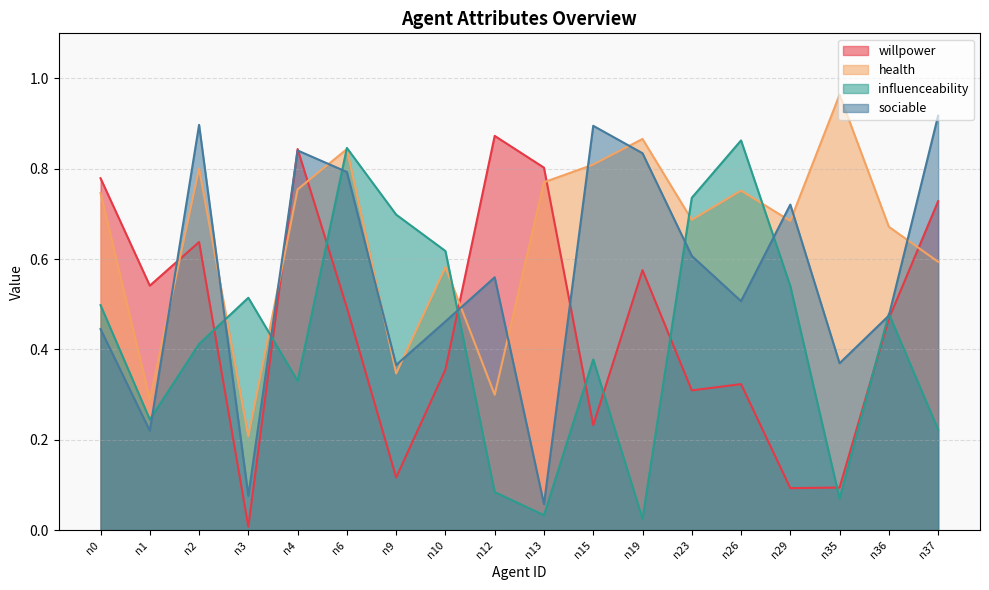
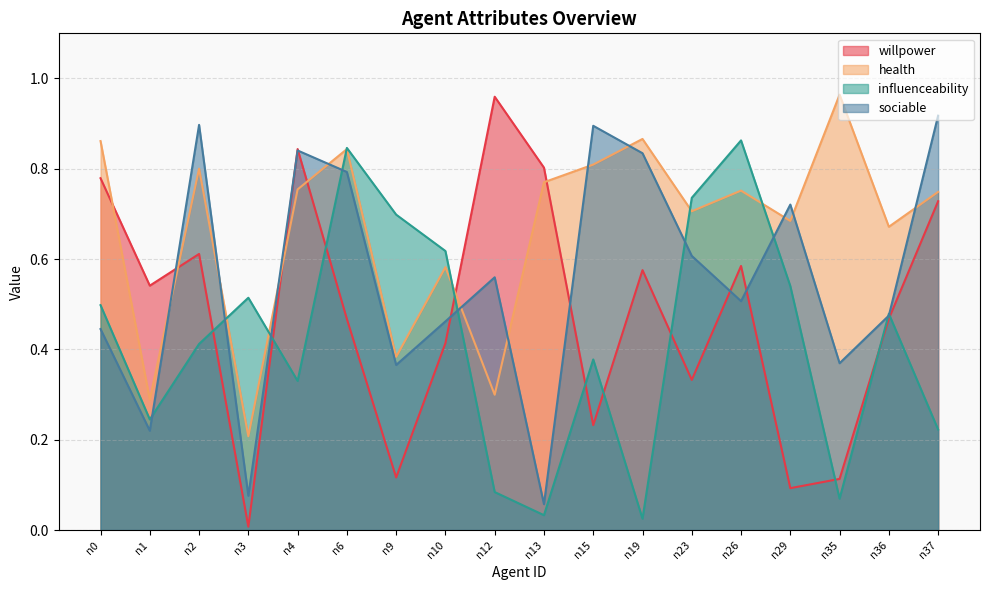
health, n0: 0.75 -> 0.86
willpower, n2: 0.64 -> 0.61
willpower, n6: 0.49 -> 0.47
health, n9: 0.35 -> 0.38
willpower, n10: 0.36 -> 0.41
willpower, n12: 0.87 -> 0.96
willpower, n23: 0.31 -> 0.33
health, n23: 0.69 -> 0.71
willpower, n26: 0.32 -> 0.58
willpower, n35: 0.09 -> 0.11
health, n37: 0.59 -> 0.75
